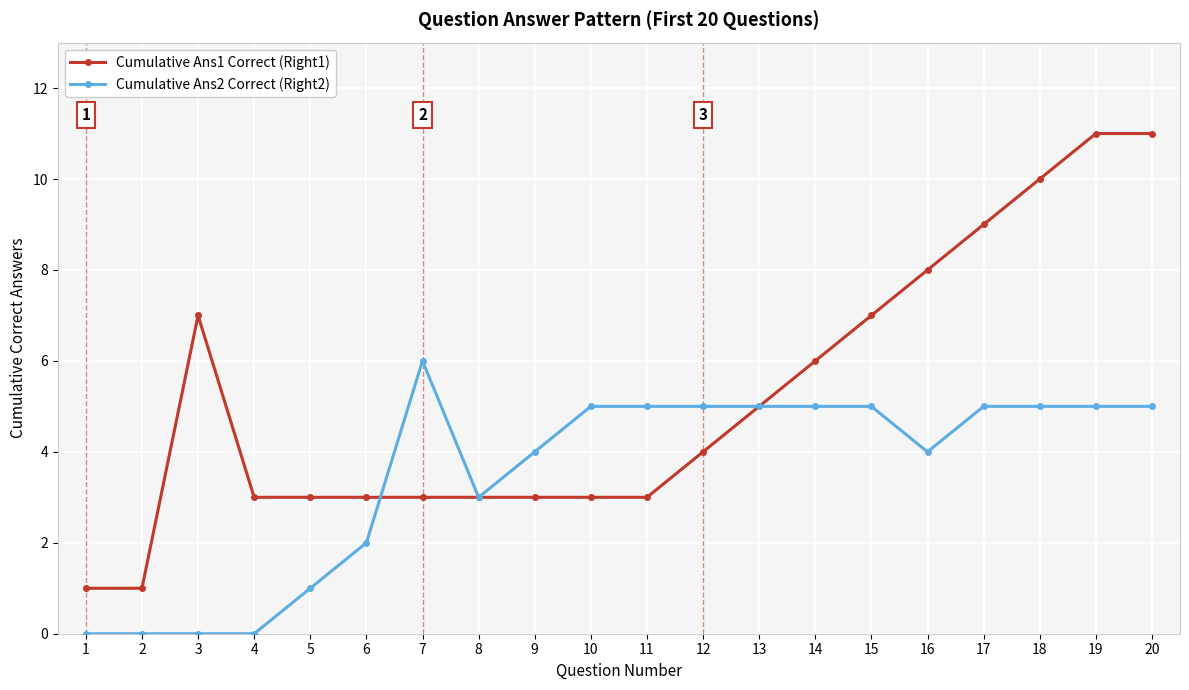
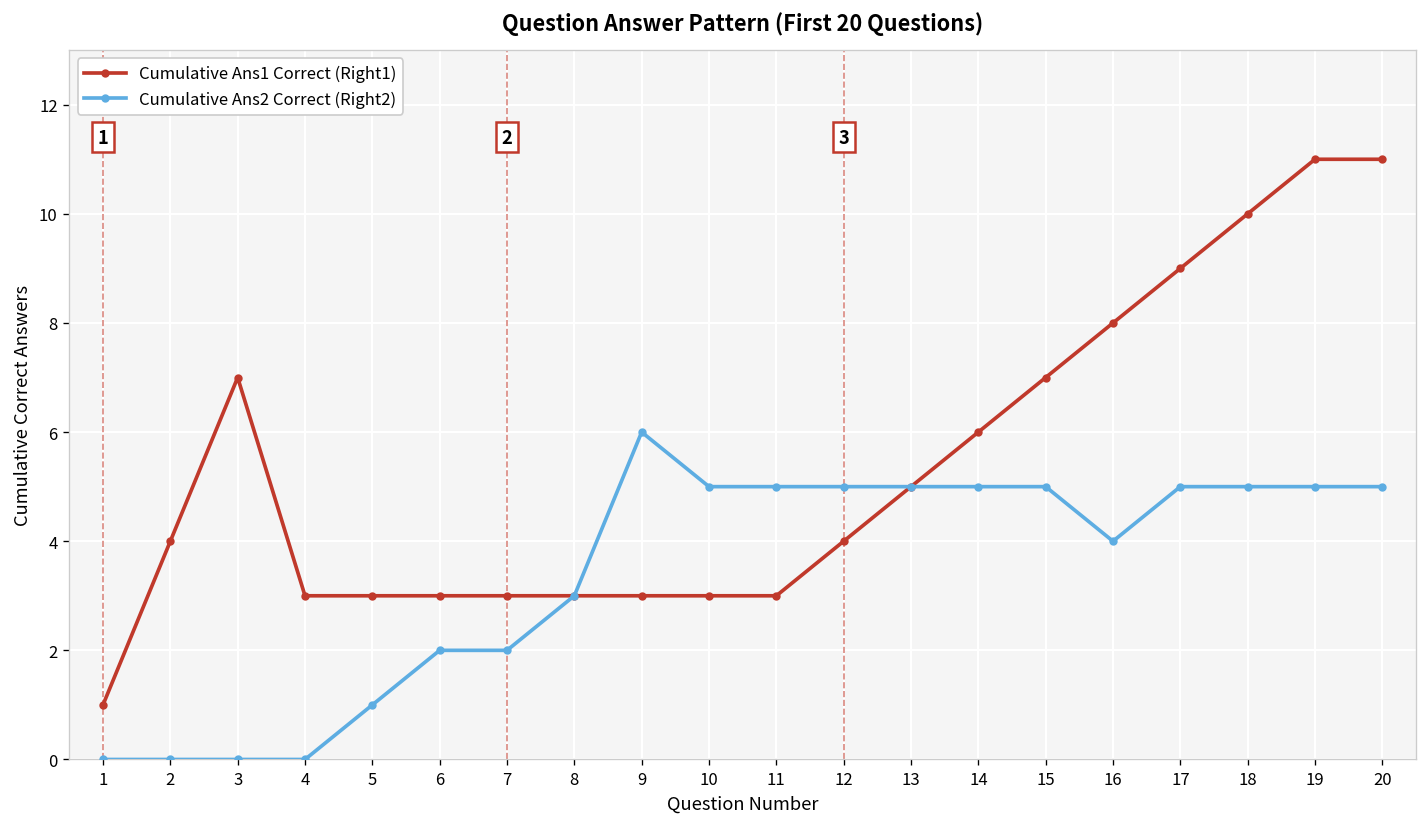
Cumulative Ans1 Correct (Right1), 2: 1 -> 4
Cumulative Ans2 Correct (Right2), 7: 6 -> 2
Cumulative Ans2 Correct (Right2), 9: 4 -> 6
